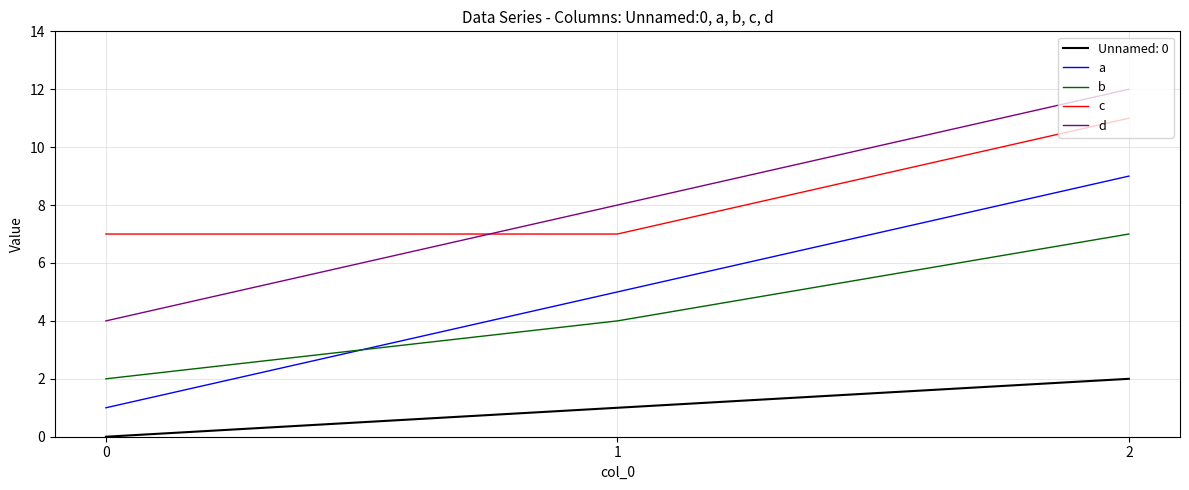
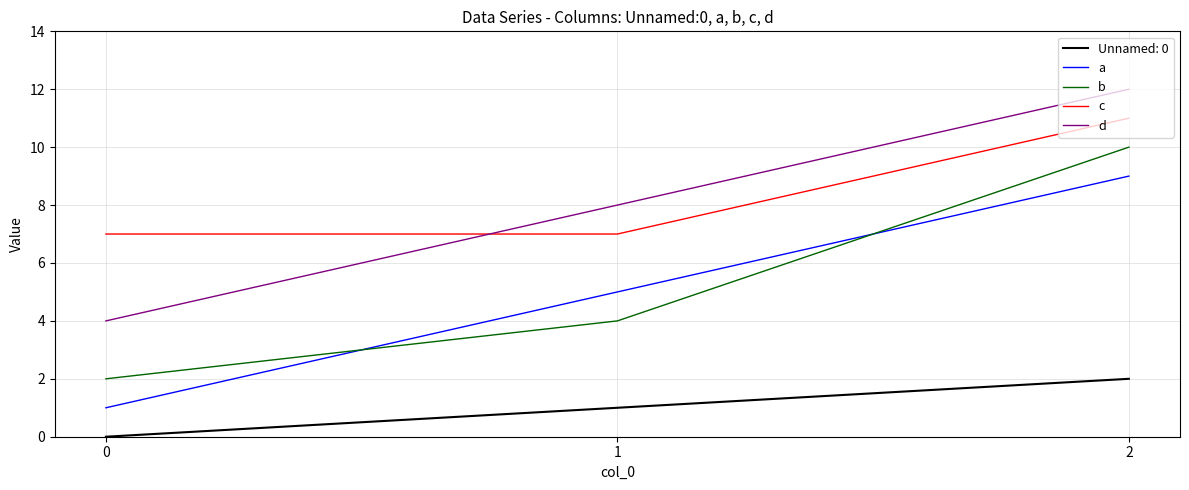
b, 2: 7 -> 10
